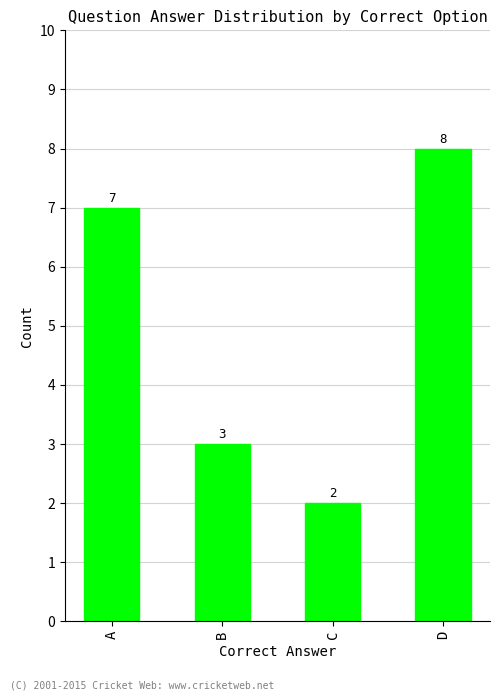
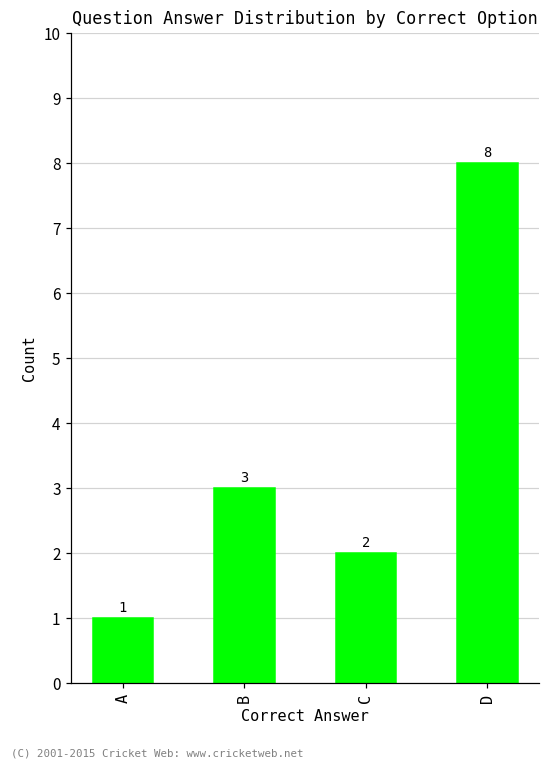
A: 7 -> 1
